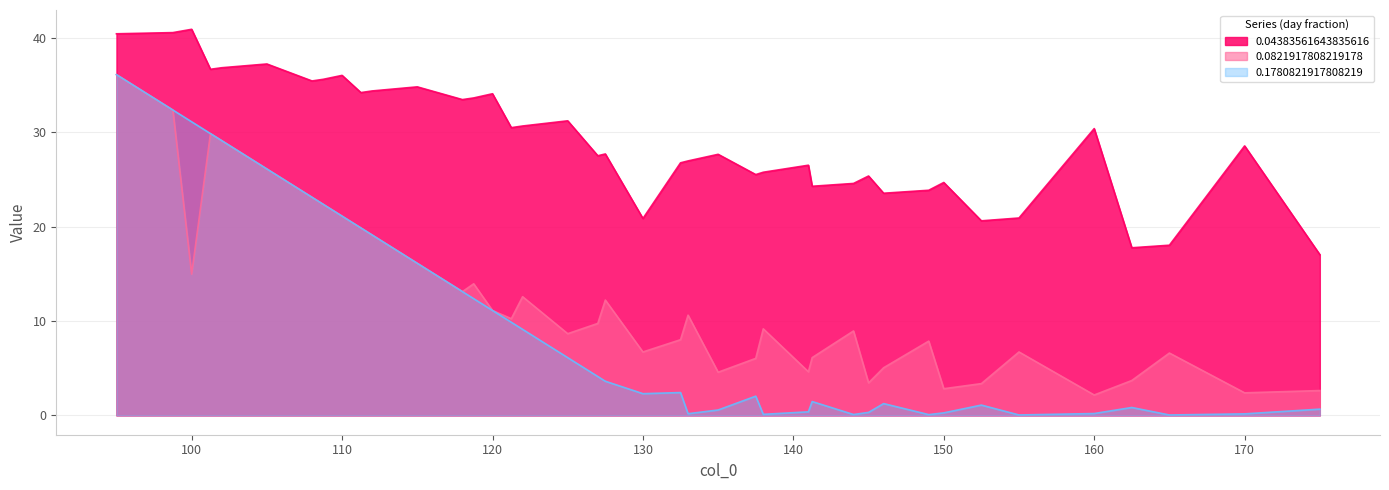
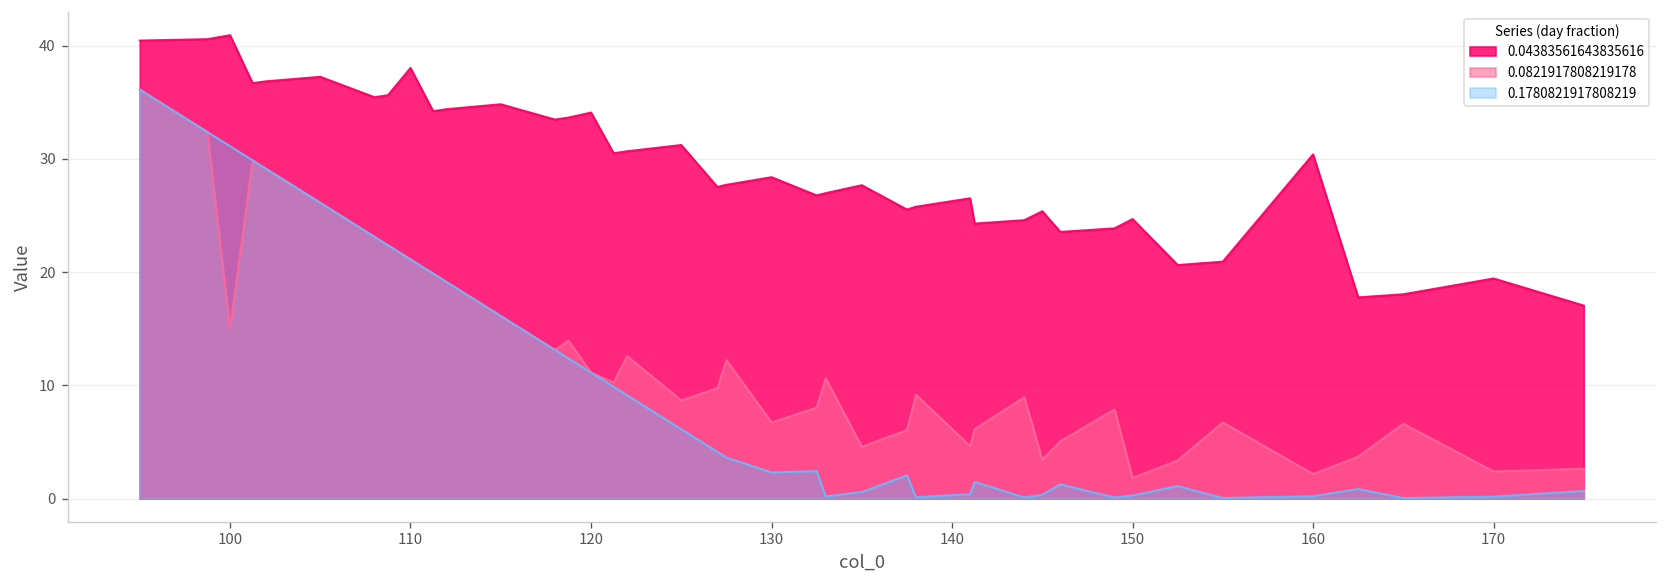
0.04383561643835616, 110: 36 -> 38
0.04383561643835616, 130: 21 -> 28
0.0821917808219178, 150: 3 -> 2
0.04383561643835616, 170: 29 -> 19
